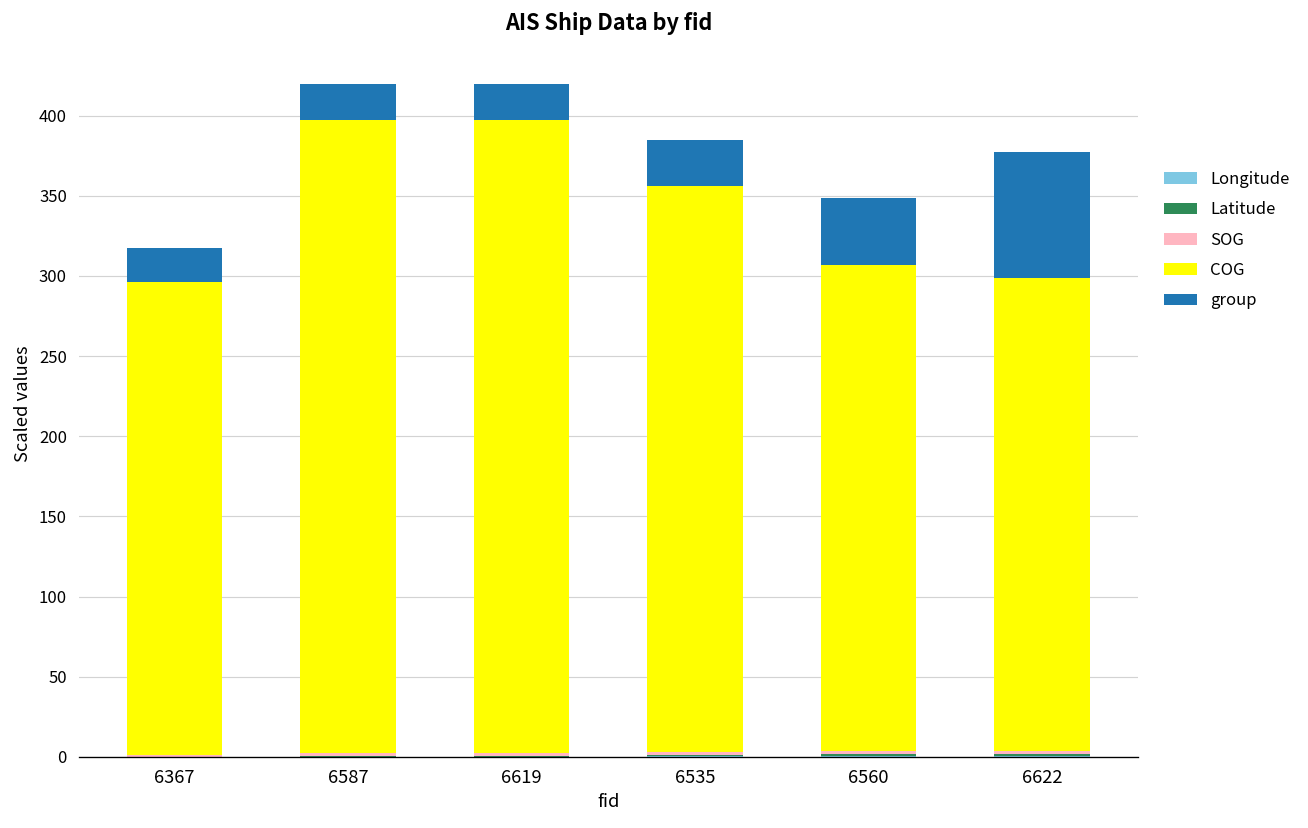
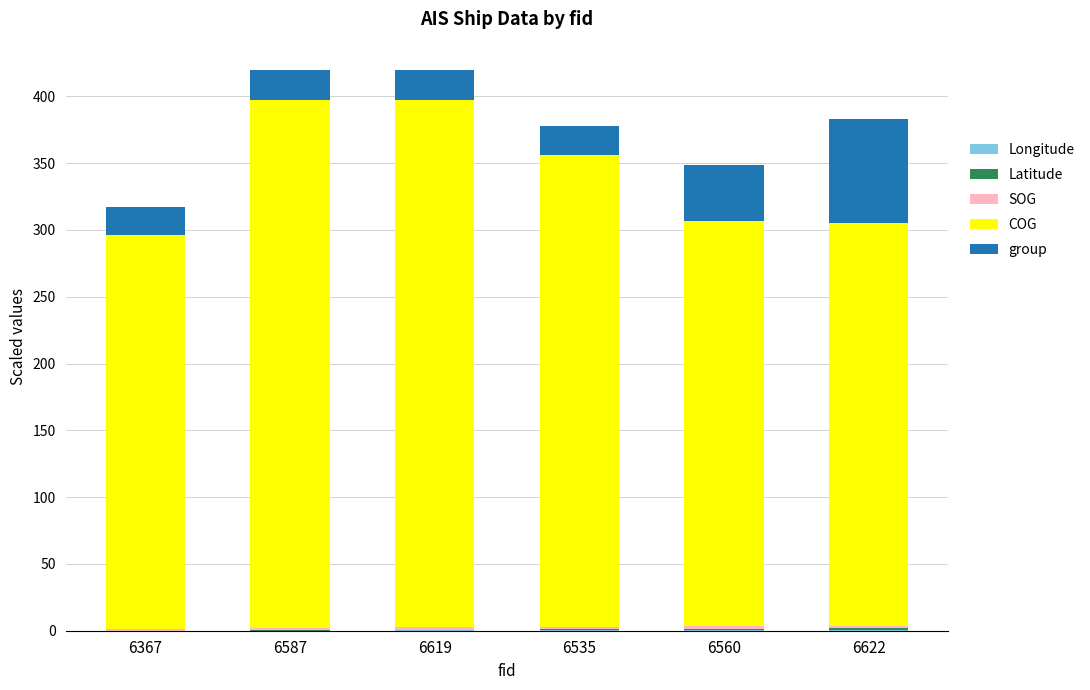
group, 6535: 29 -> 22
COG, 6622: 295 -> 301
